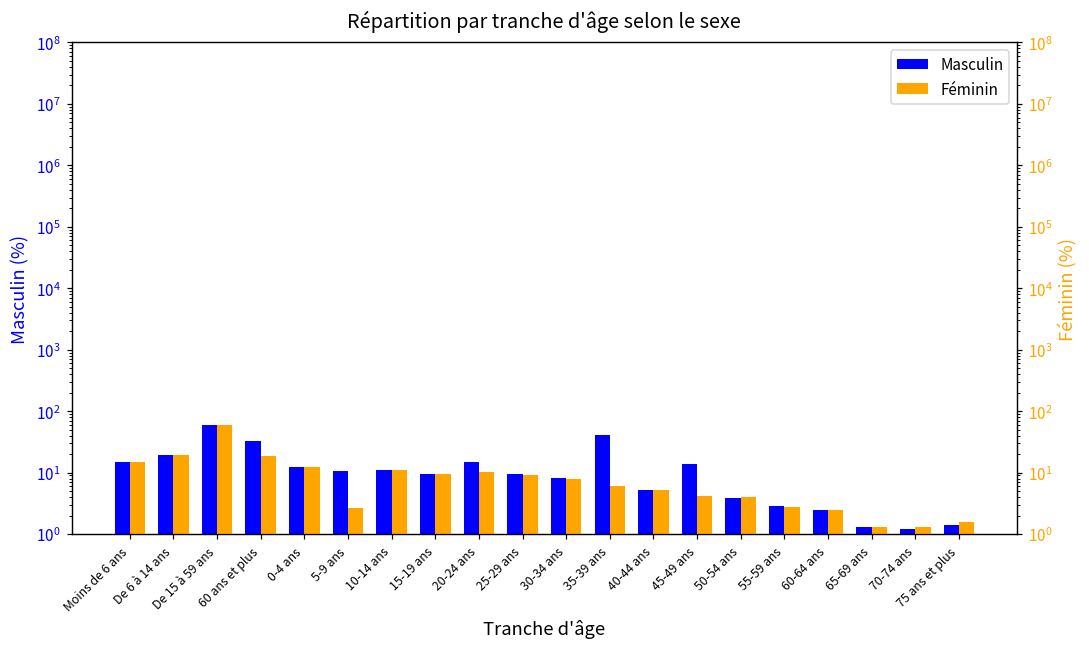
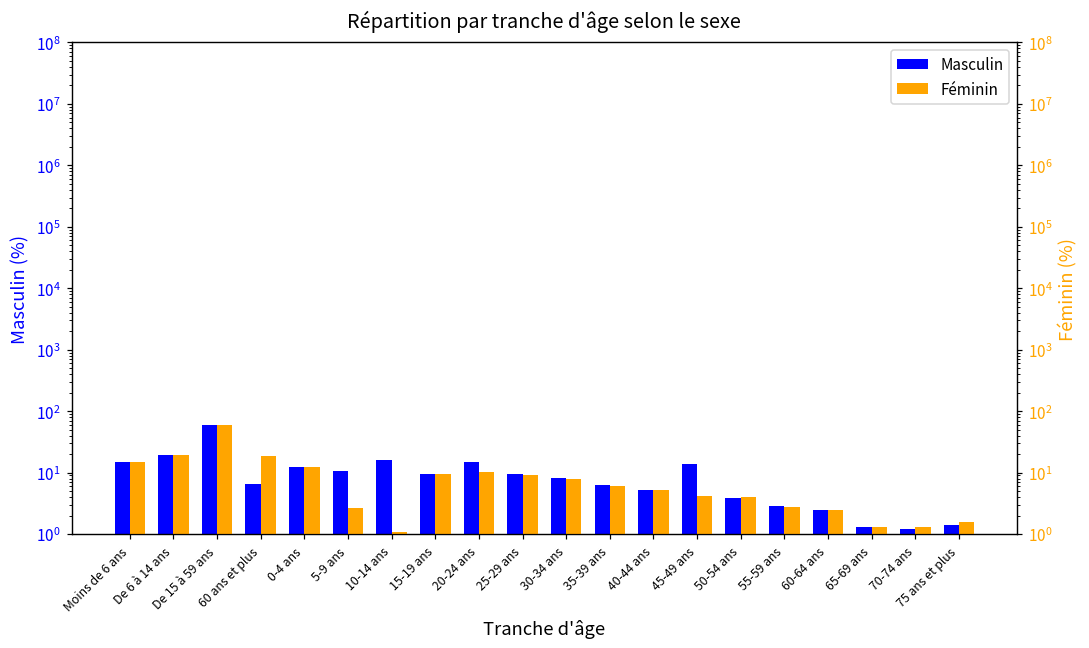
Masculin, 60 ans et plus: 30 -> 7
Masculin, 10-14 ans: 11 -> 16
Masculin, 35-39 ans: 40 -> 6
Féminin, 10-14 ans: 11 -> 1.1
